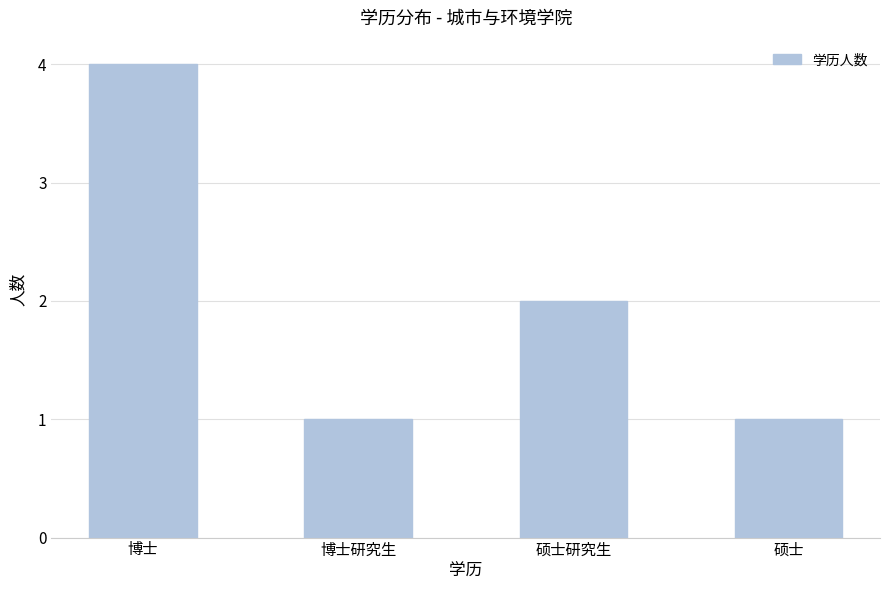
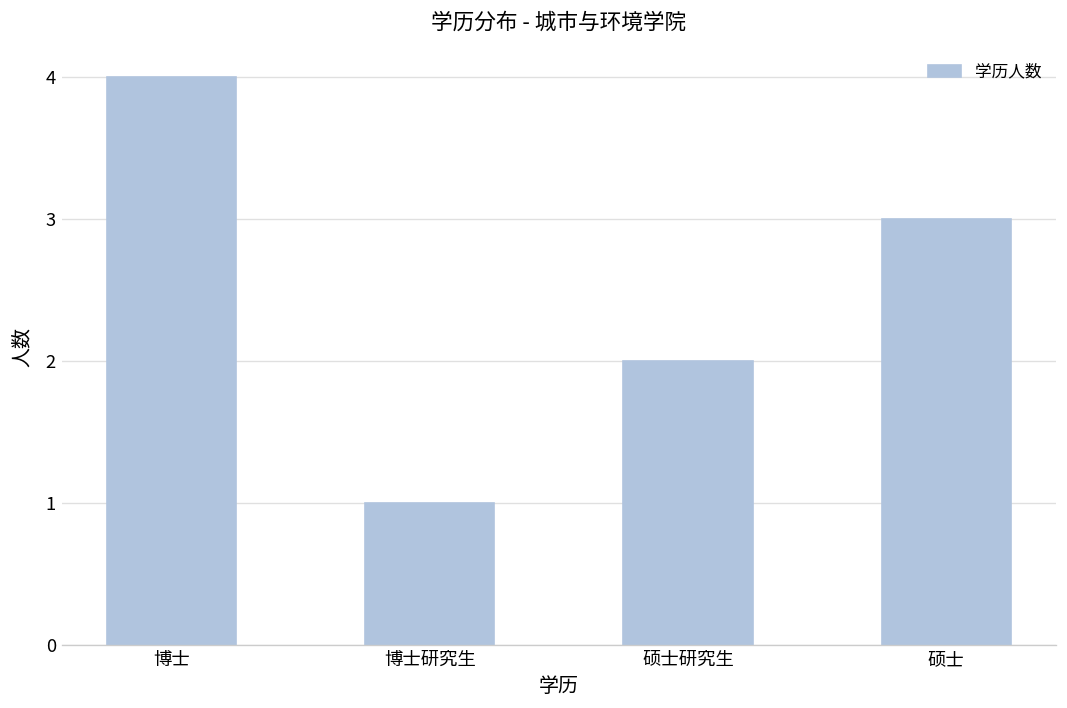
硕士: 1 -> 3
